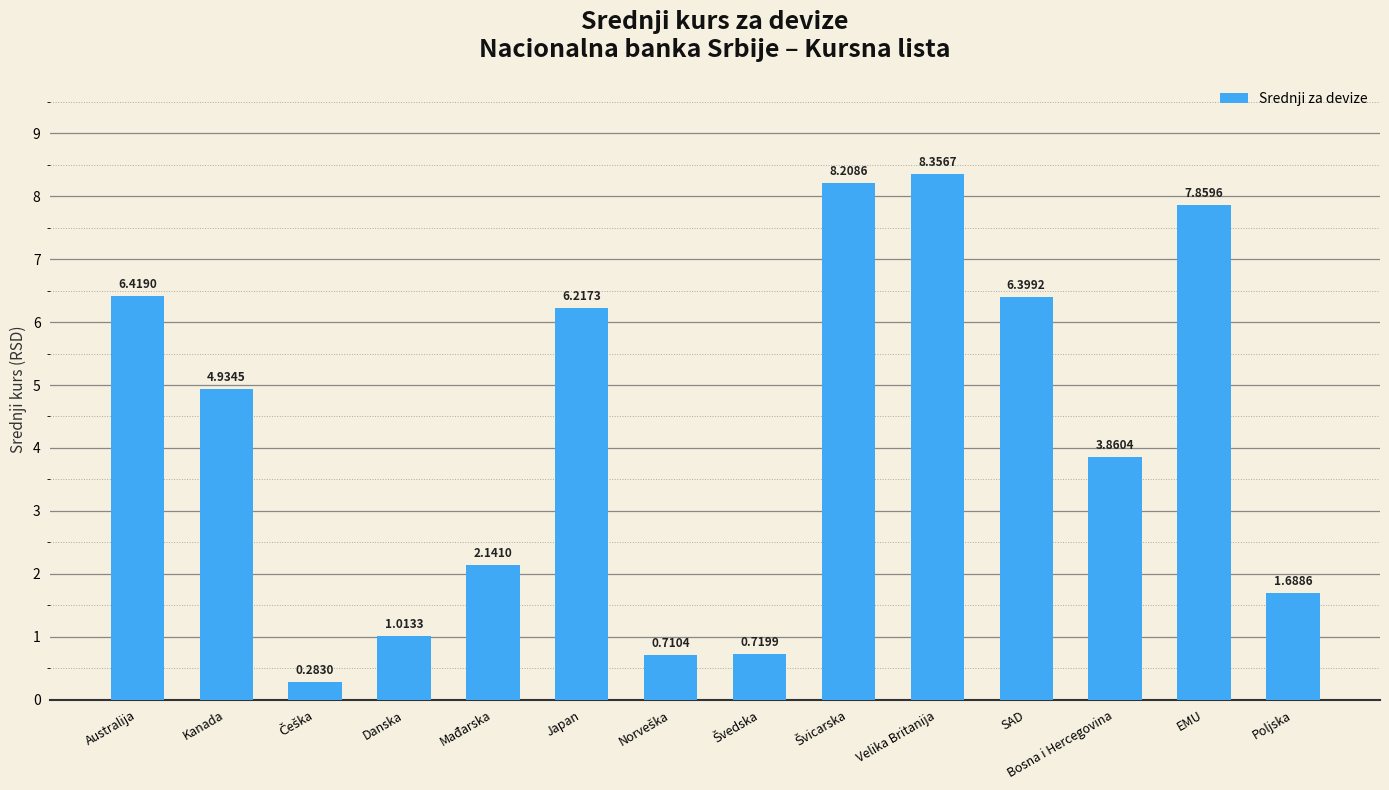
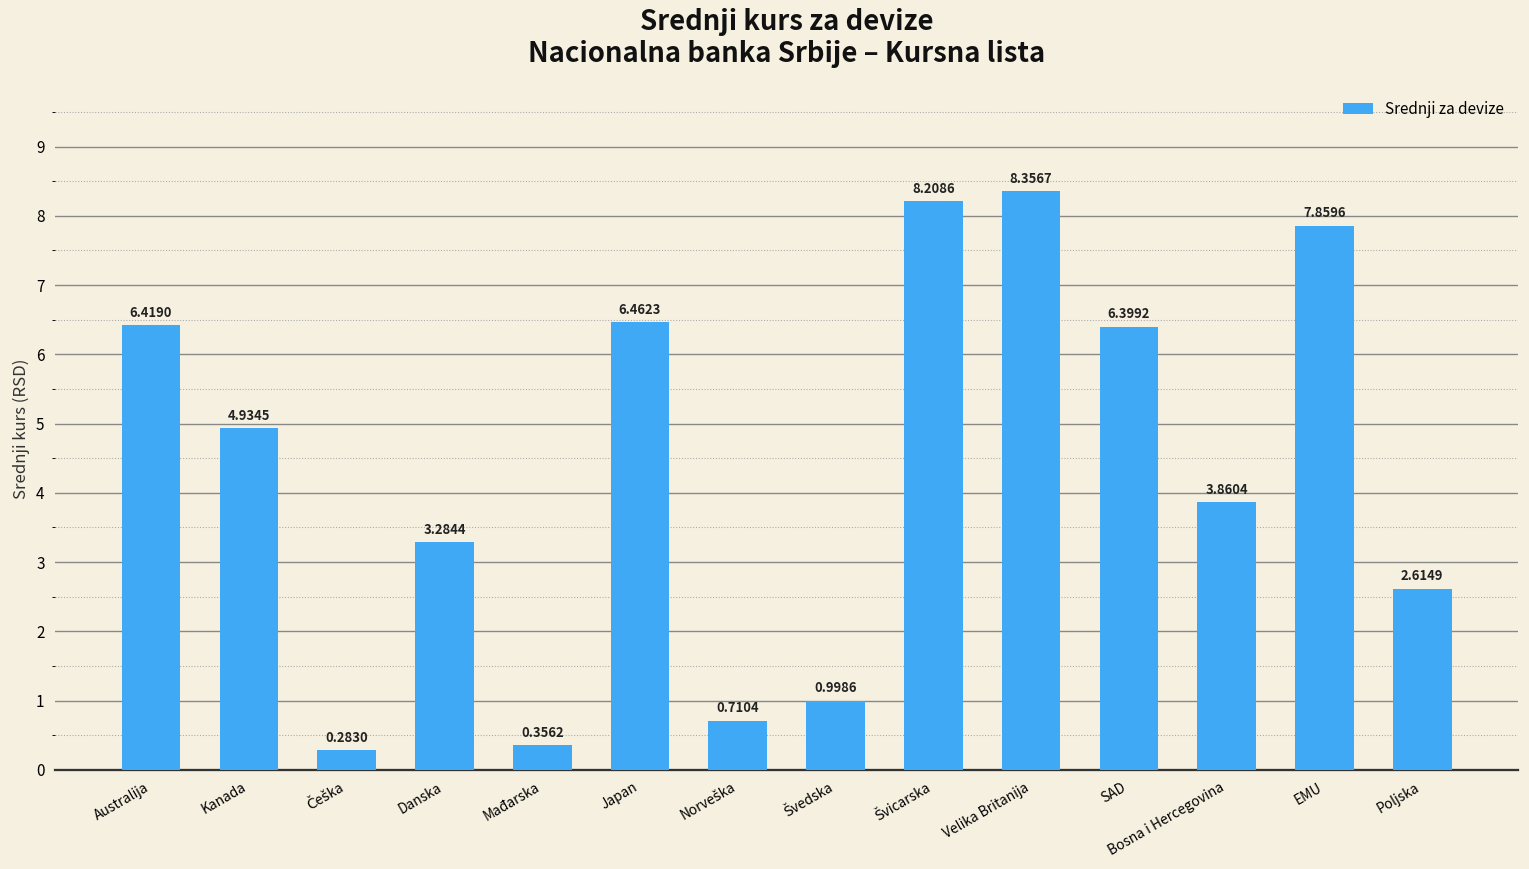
Danska: 1.0133 -> 3.2844
Mađarska: 2.1410 -> 0.3562
Japan: 6.2173 -> 6.4623
Švedska: 0.7199 -> 0.9986
Poljska: 1.6886 -> 2.6149
